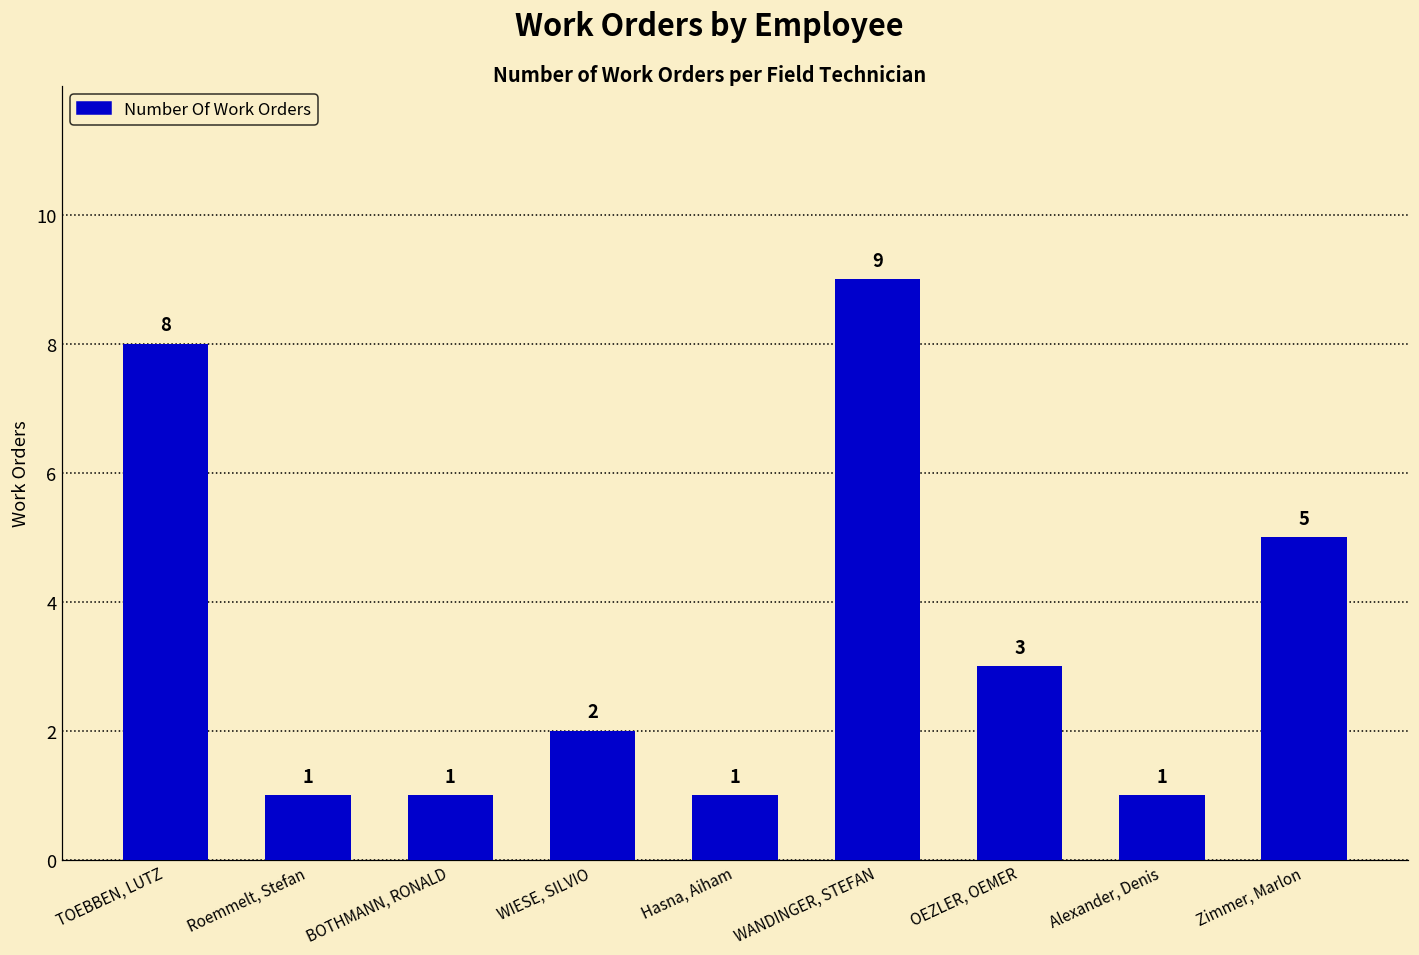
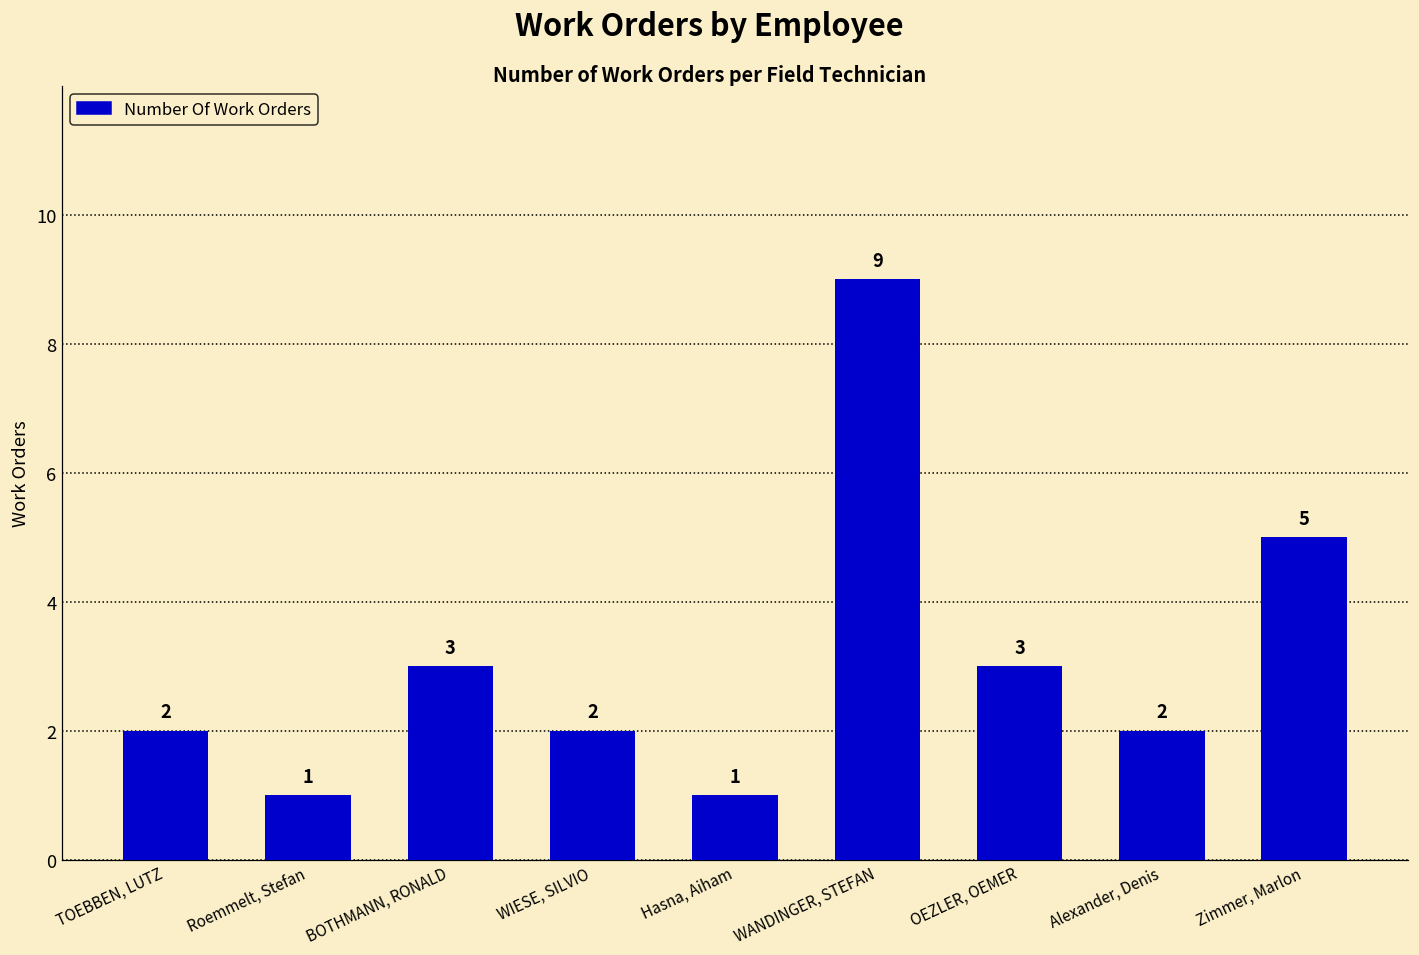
TOEBBEN, LUTZ: 8 -> 2
BOTHMANN, RONALD: 1 -> 3
Alexander, Denis: 1 -> 2
